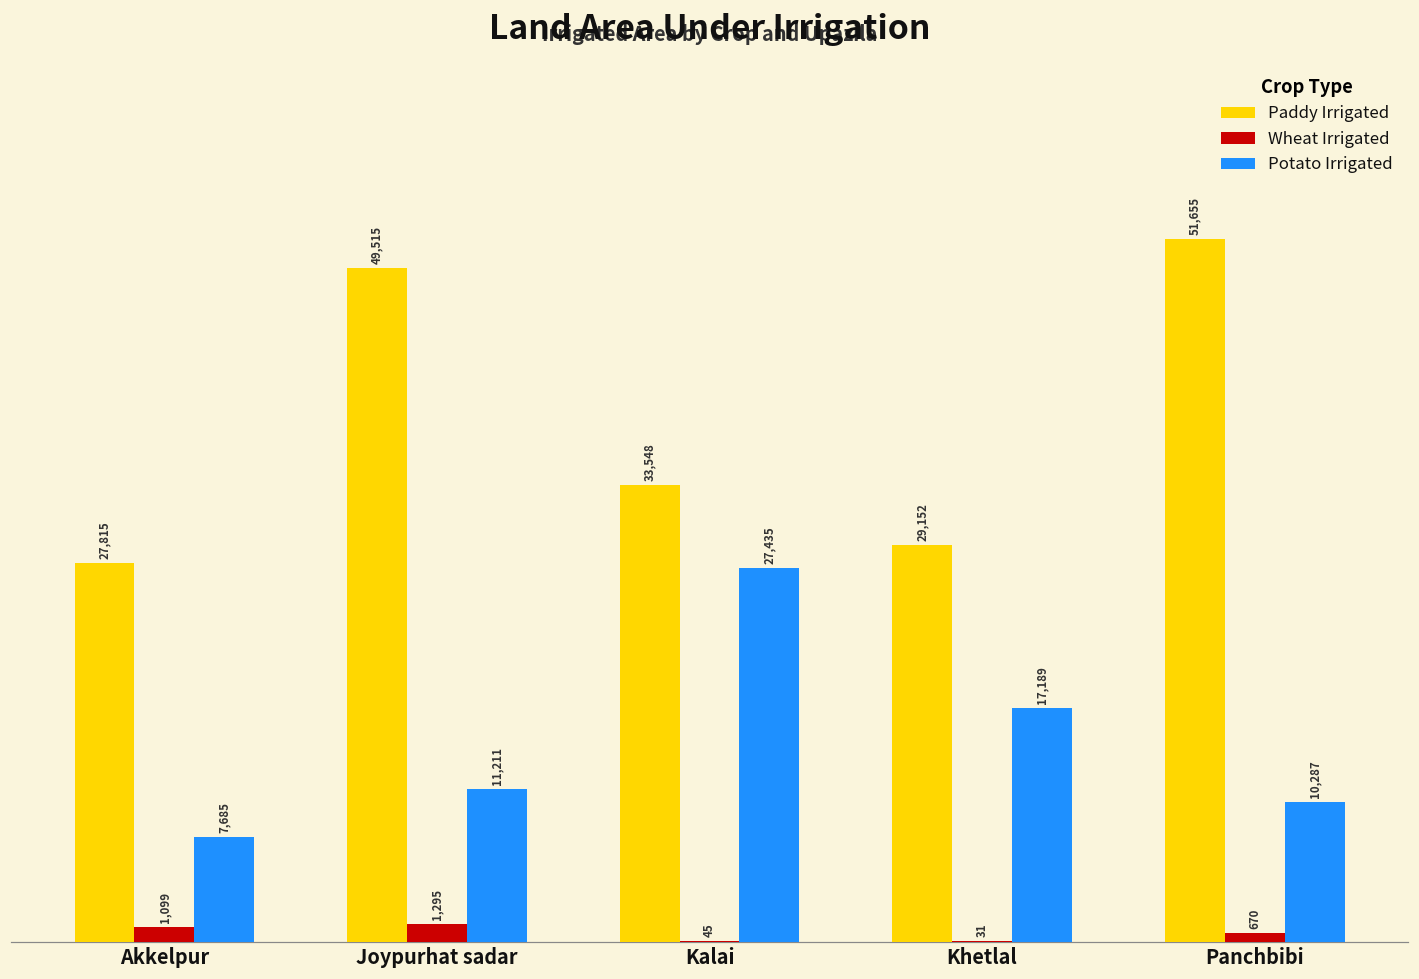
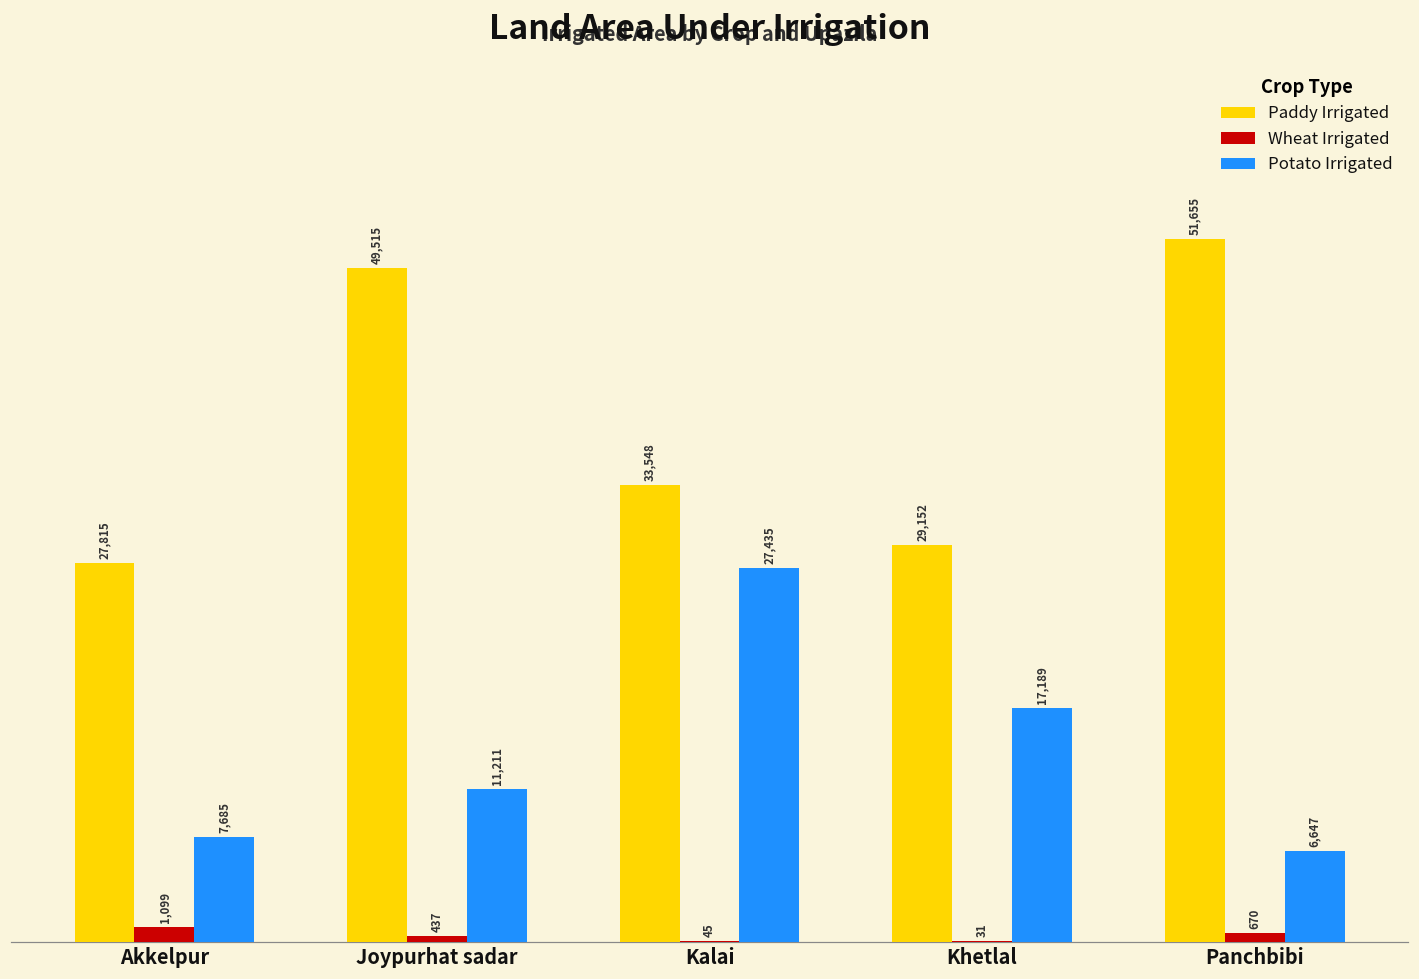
Wheat Irrigated, Joypurhat sadar: 1,295 -> 437
Potato Irrigated, Panchbibi: 10,287 -> 6,647
